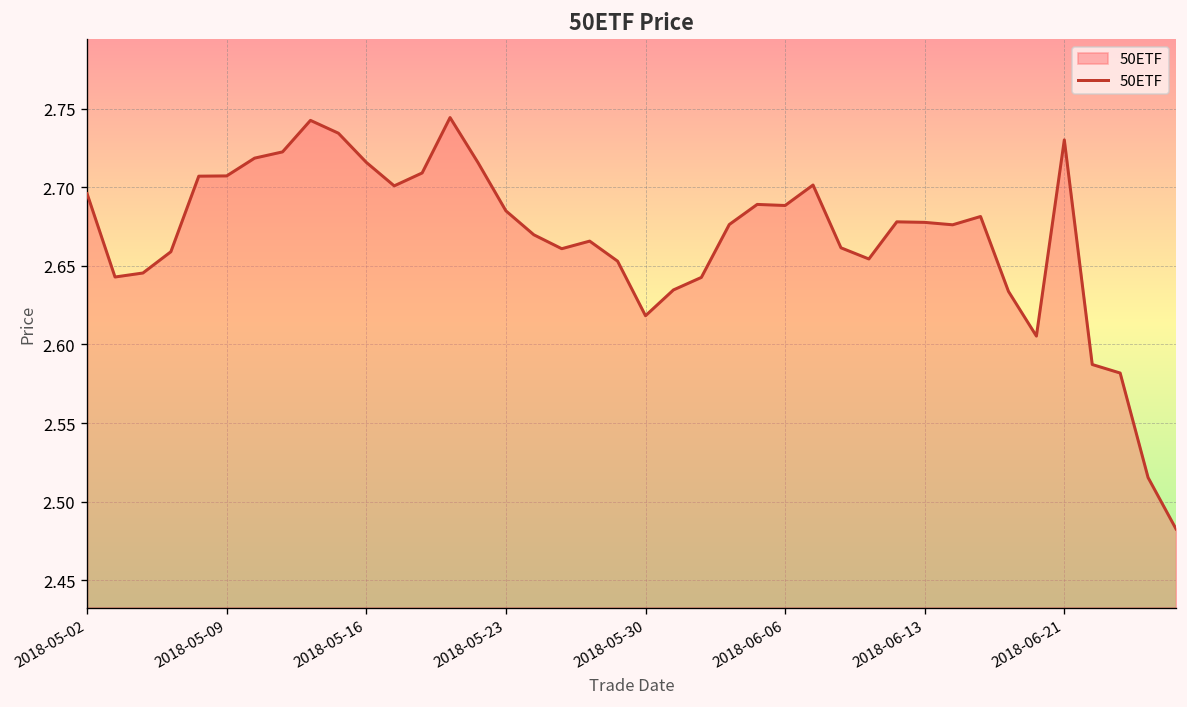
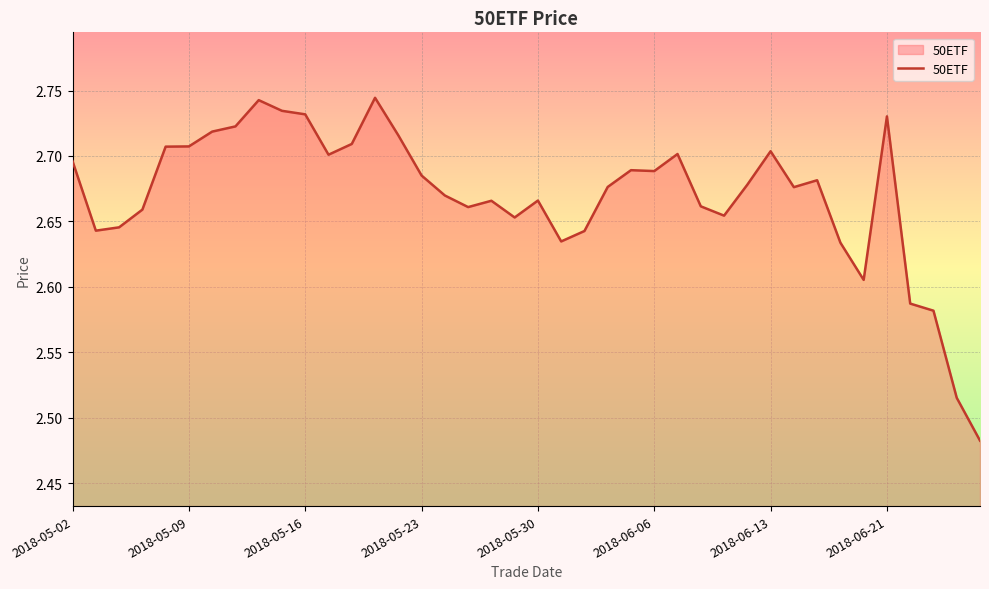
2018-05-16: 2.716 -> 2.732
2018-05-30: 2.618 -> 2.666
2018-06-13: 2.678 -> 2.704
